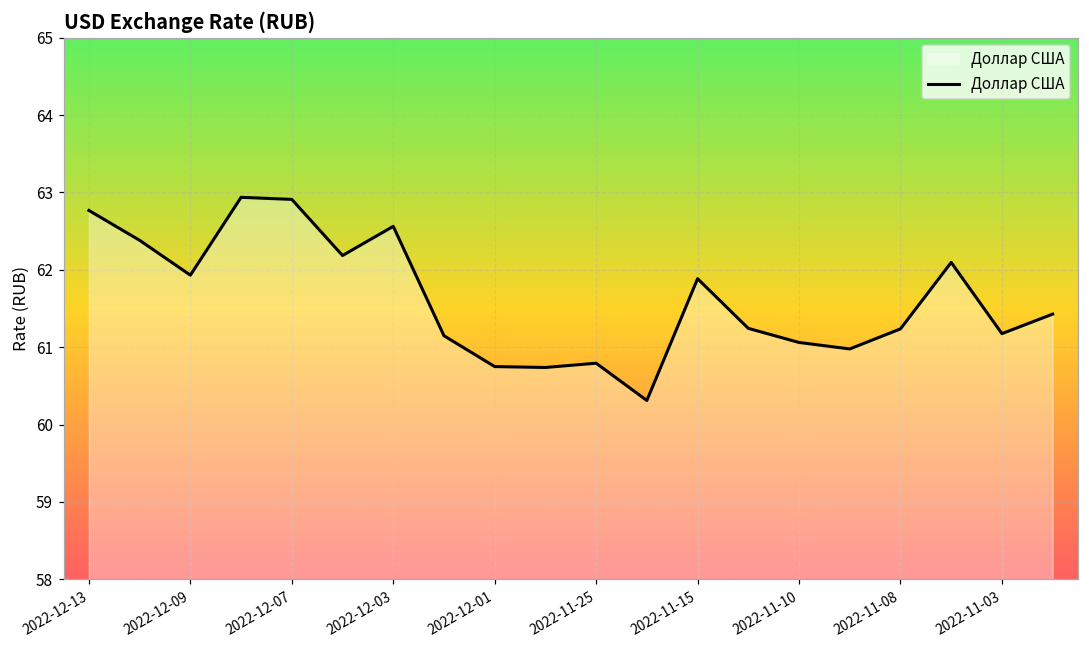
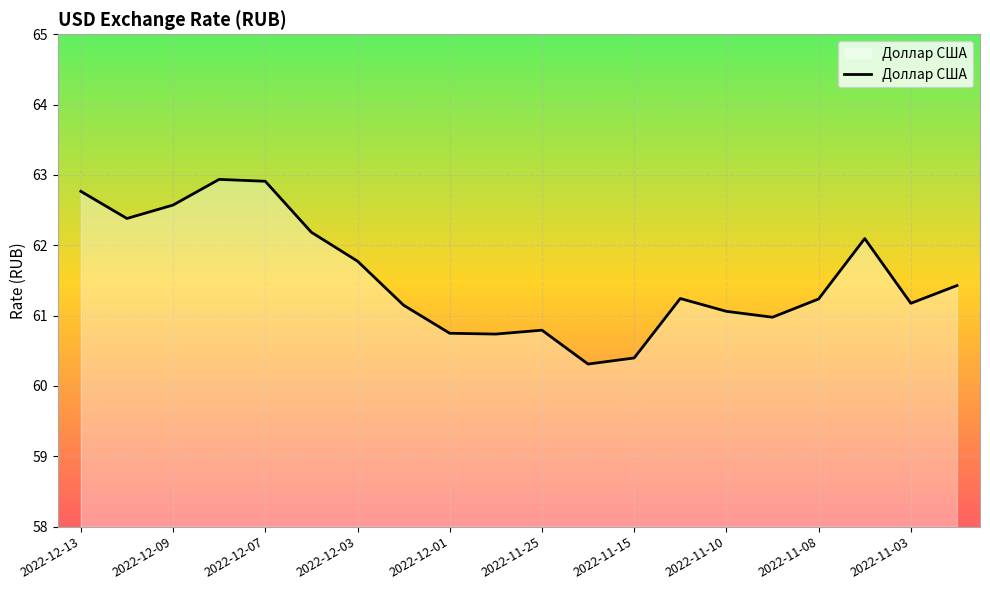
2022-12-09: 61.9 -> 62.6
2022-12-03: 62.6 -> 61.8
2022-11-15: 61.9 -> 60.4
